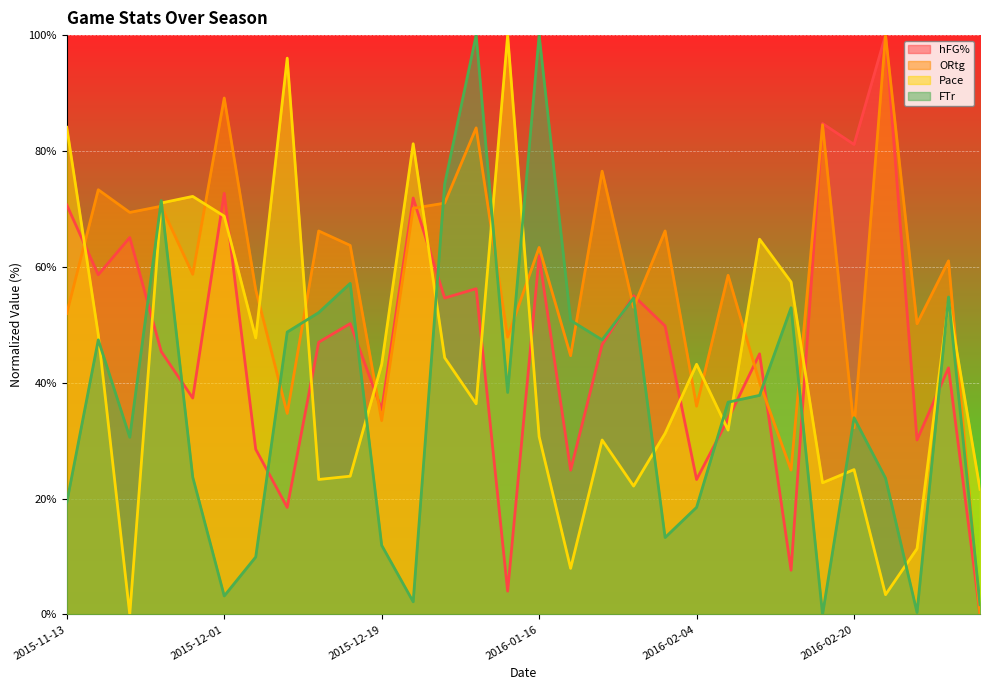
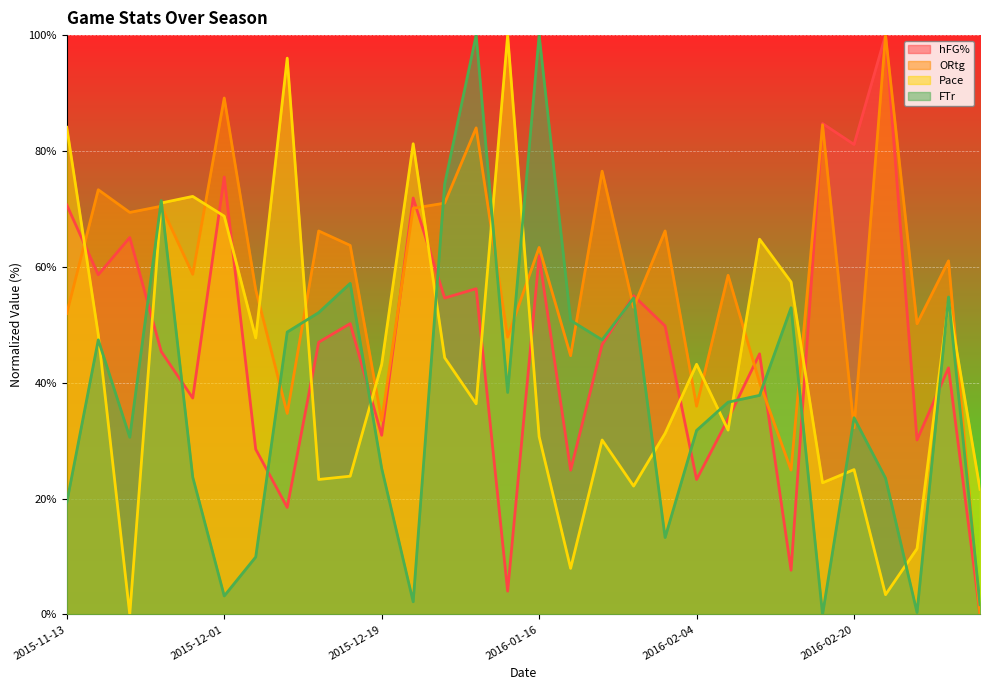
hFG%, 2015-12-01: 73% -> 76%
hFG%, 2015-12-19: 35% -> 31%
FTr, 2015-12-19: 12% -> 25%
FTr, 2016-02-04: 18% -> 32%
